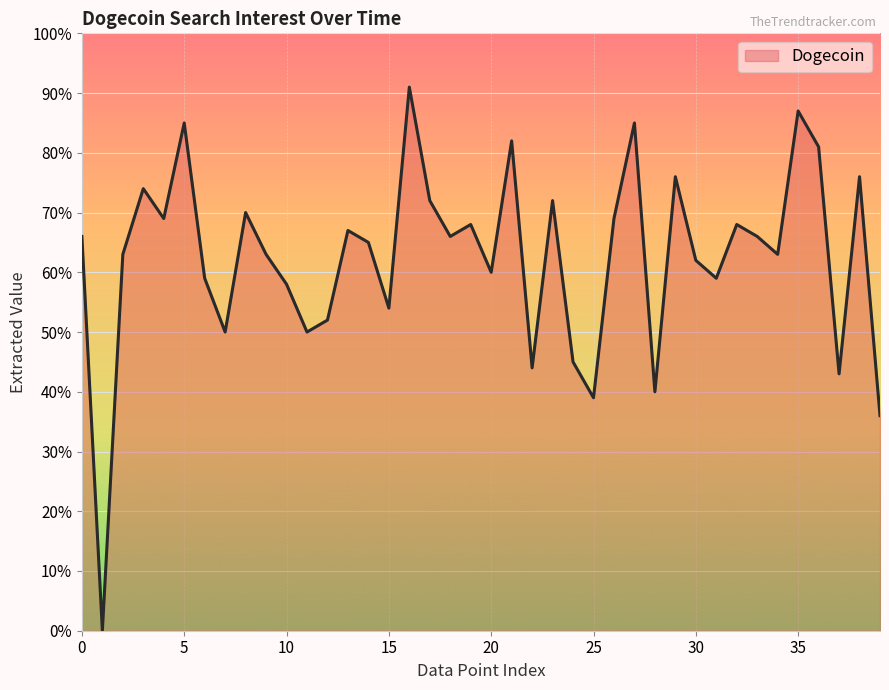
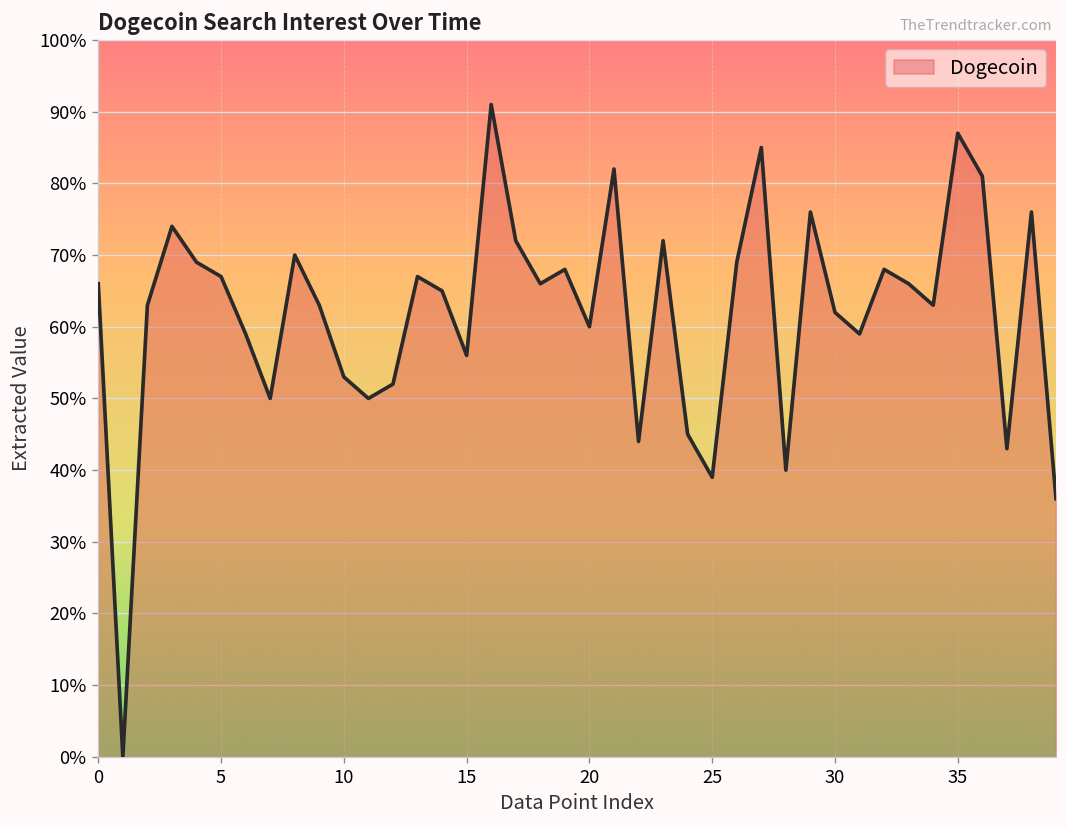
5: 85% -> 67%
10: 58% -> 53%
15: 54% -> 56%
